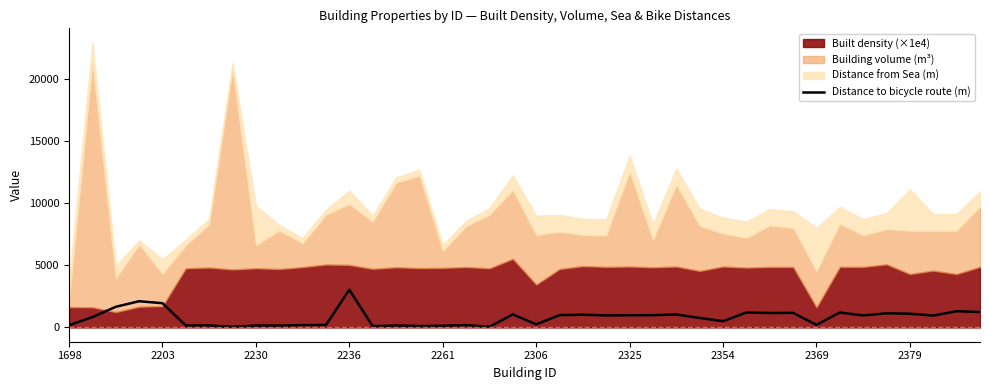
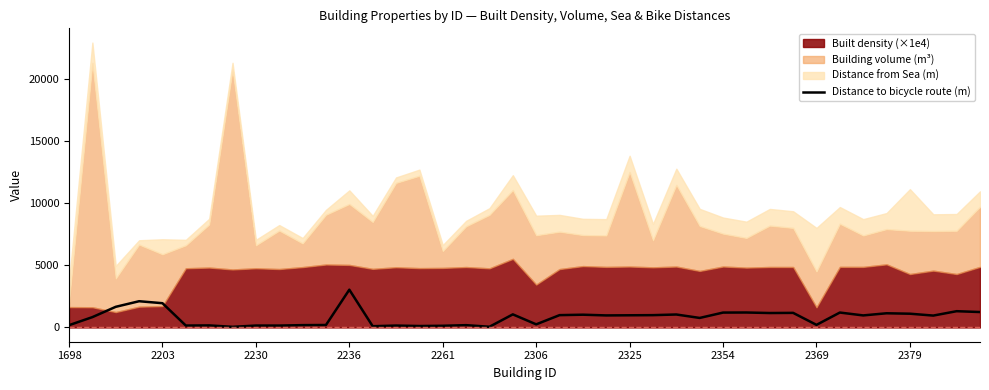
Building volume (m³), 2203: 2600 -> 4200
Distance from Sea (m), 2230: 3200 -> 400
Distance to bicycle route (m), 2354: 500 -> 1200
